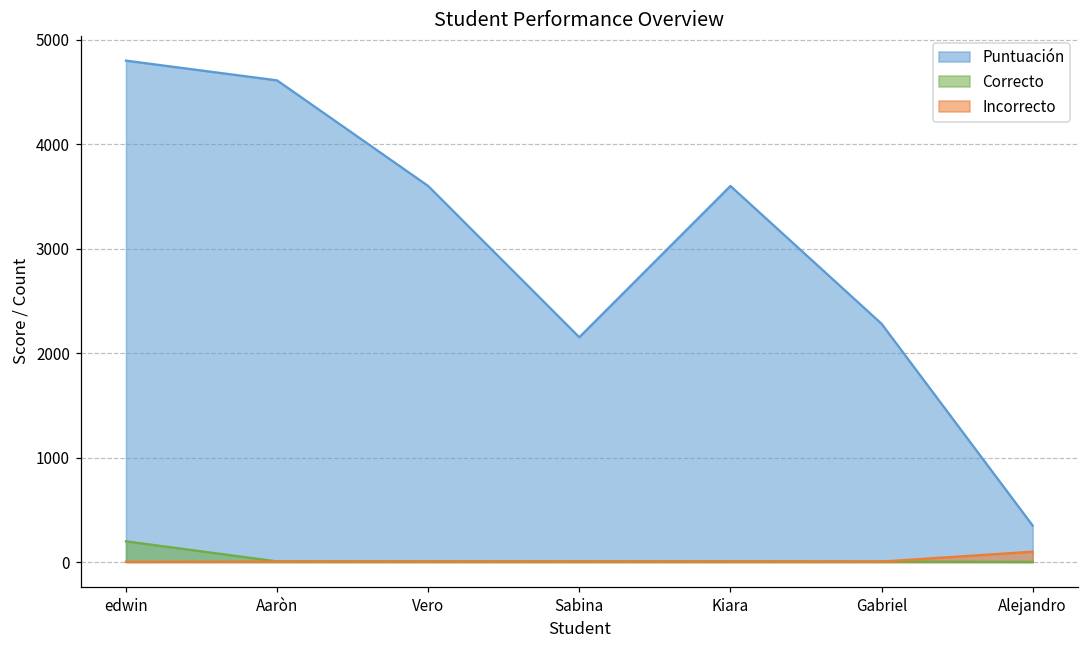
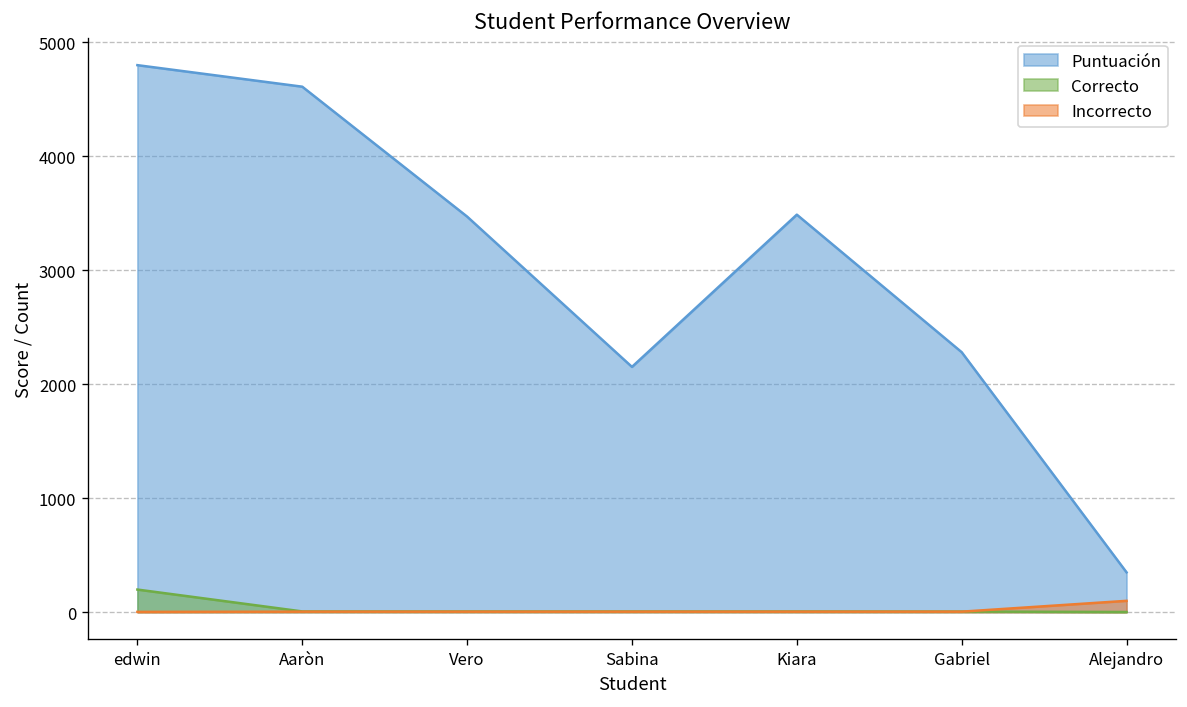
Puntuación, Vero: 3600 -> 3500
Puntuación, Kiara: 3600 -> 3500
